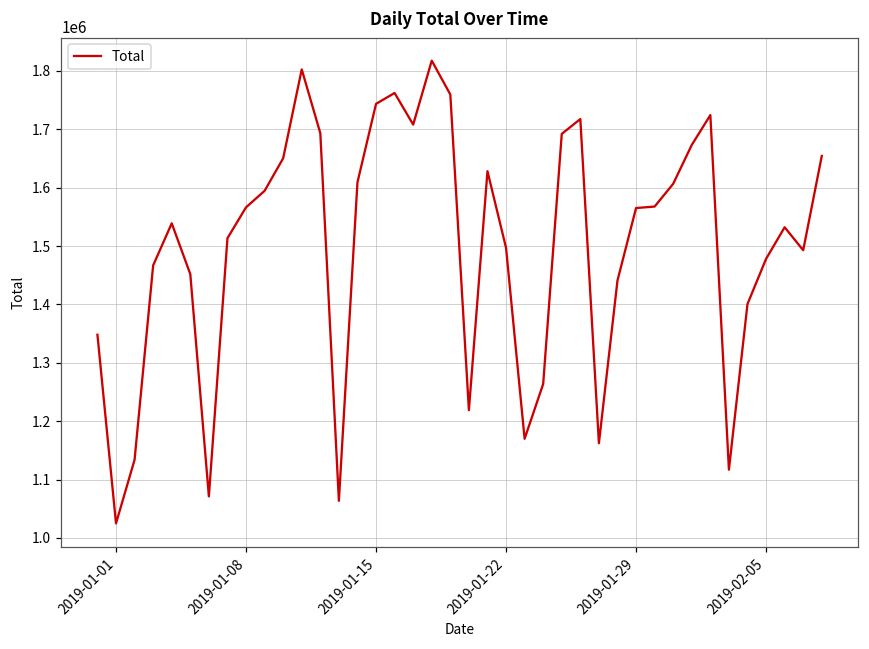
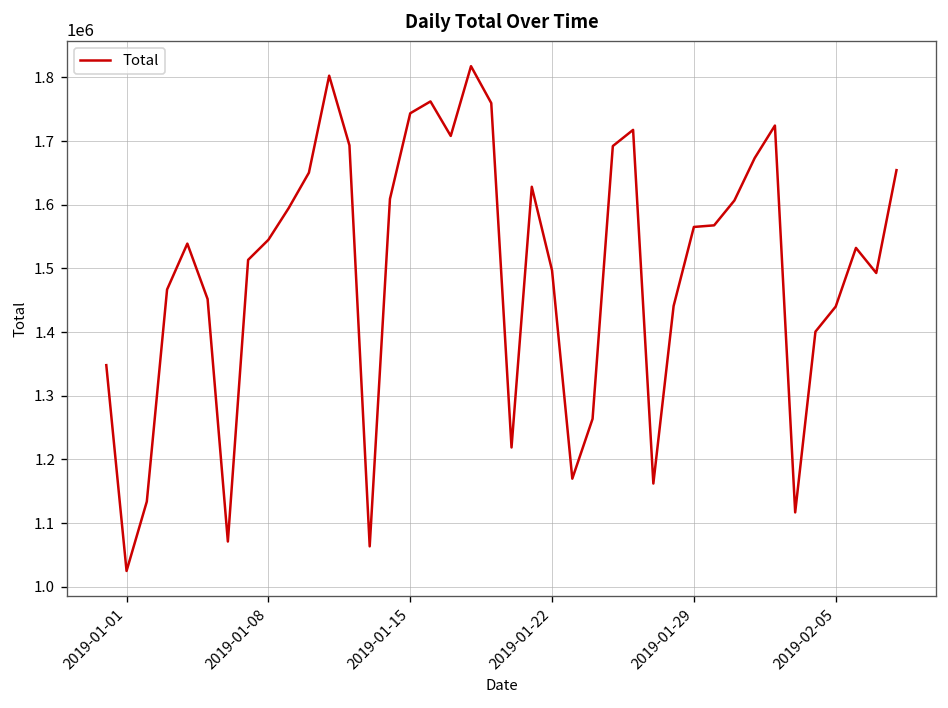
2019-01-08: 1570000 -> 1540000
2019-02-05: 1480000 -> 1440000
